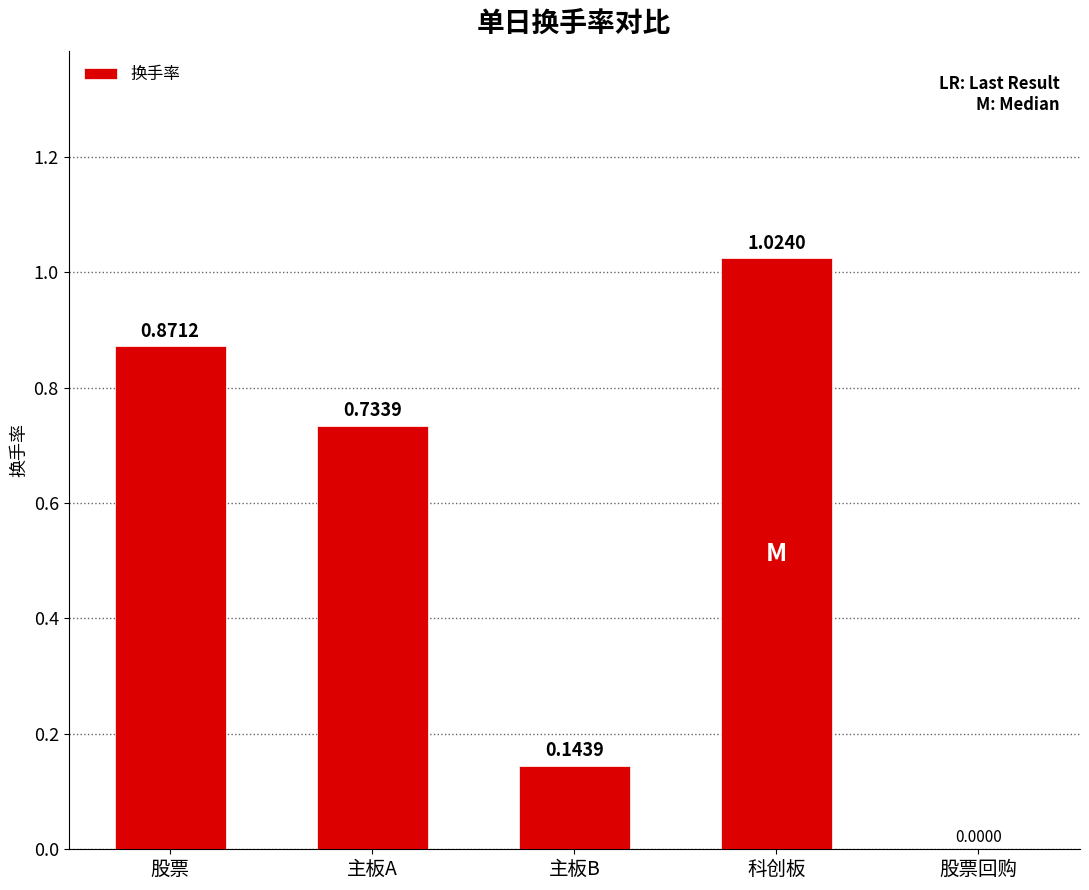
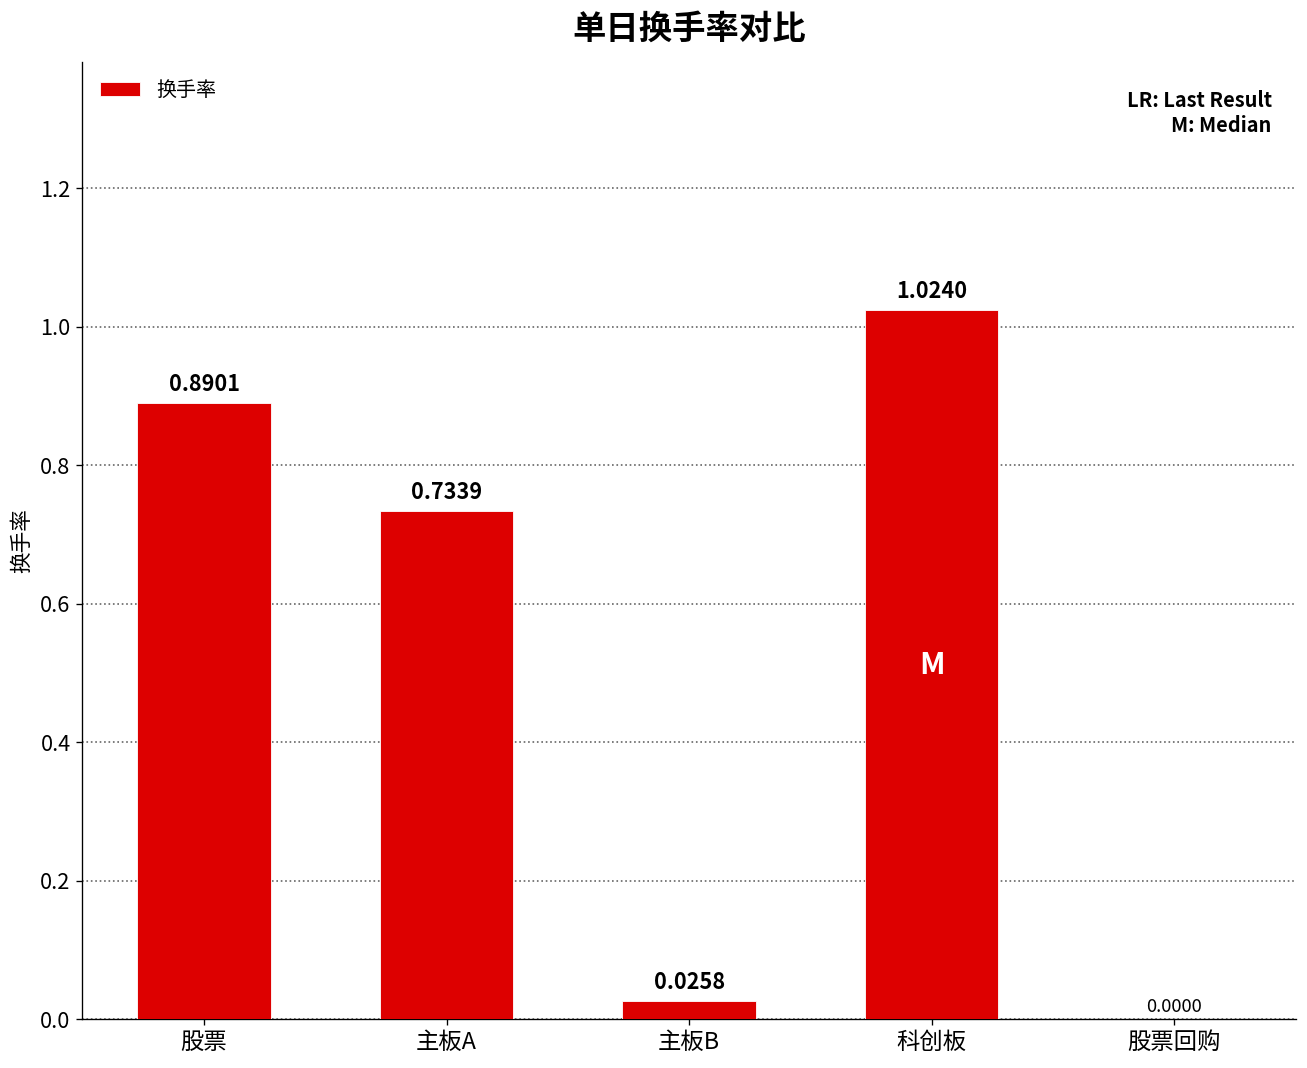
股票: 0.8712 -> 0.8901
主板B: 0.1439 -> 0.0258
